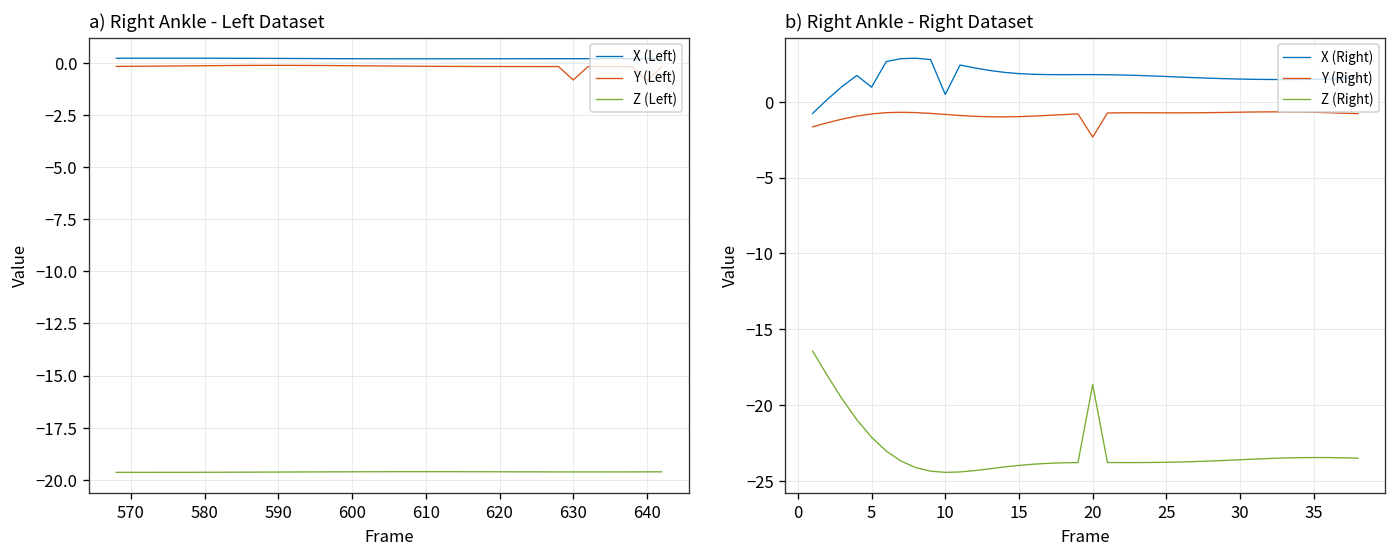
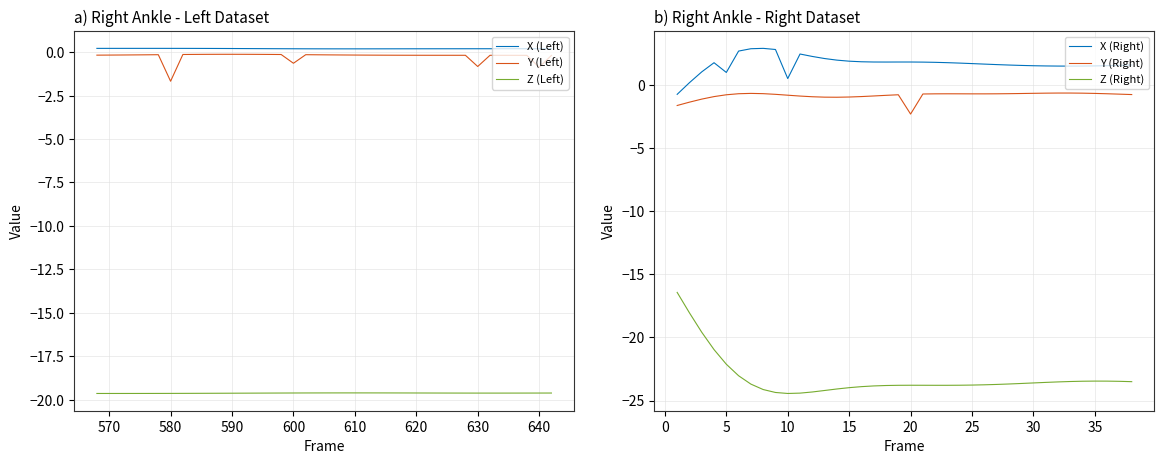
a) Right Ankle - Left Dataset, Y (Left), 580: -0.1 -> -1.7
a) Right Ankle - Left Dataset, Y (Left), 600: -0.1 -> -0.6
b) Right Ankle - Right Dataset, Z (Right), 20: -18.7 -> -23.8
